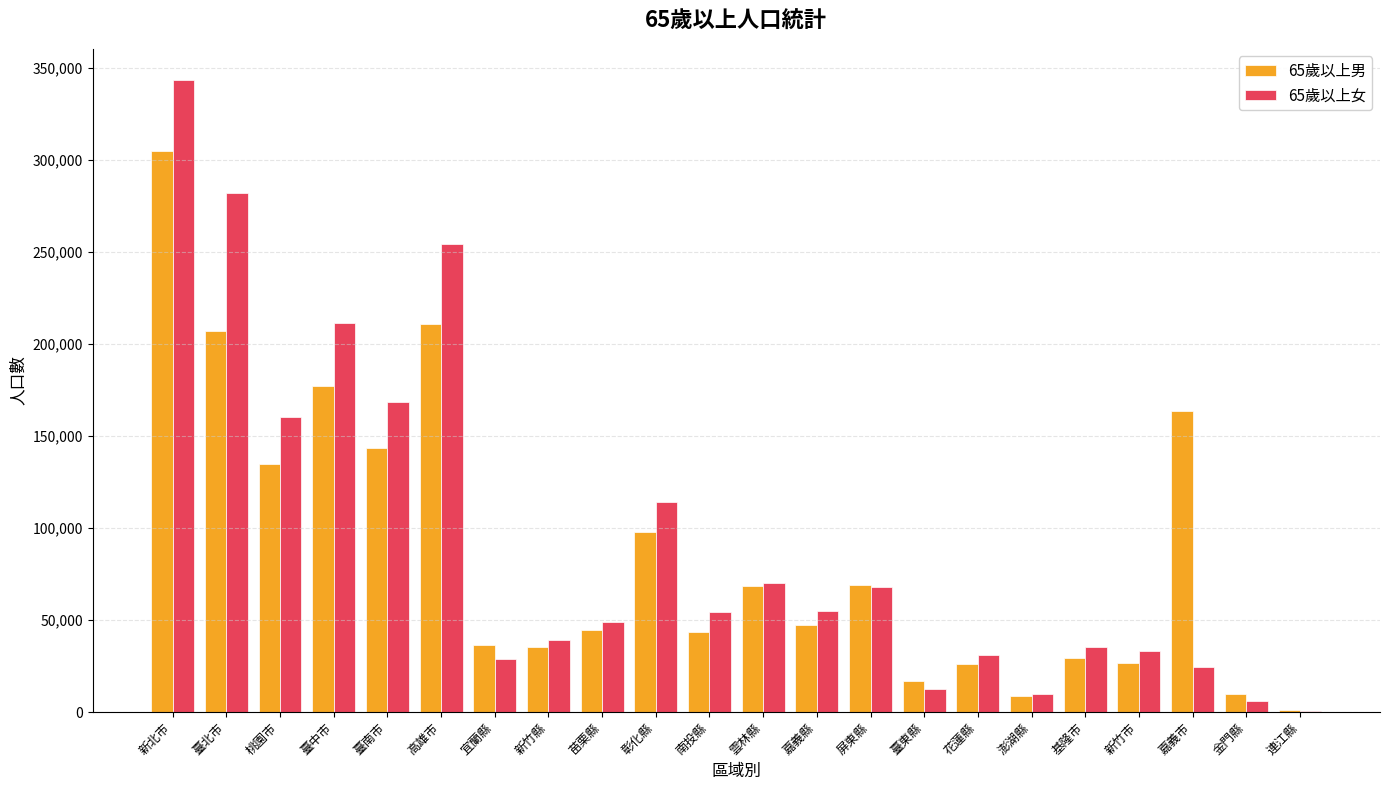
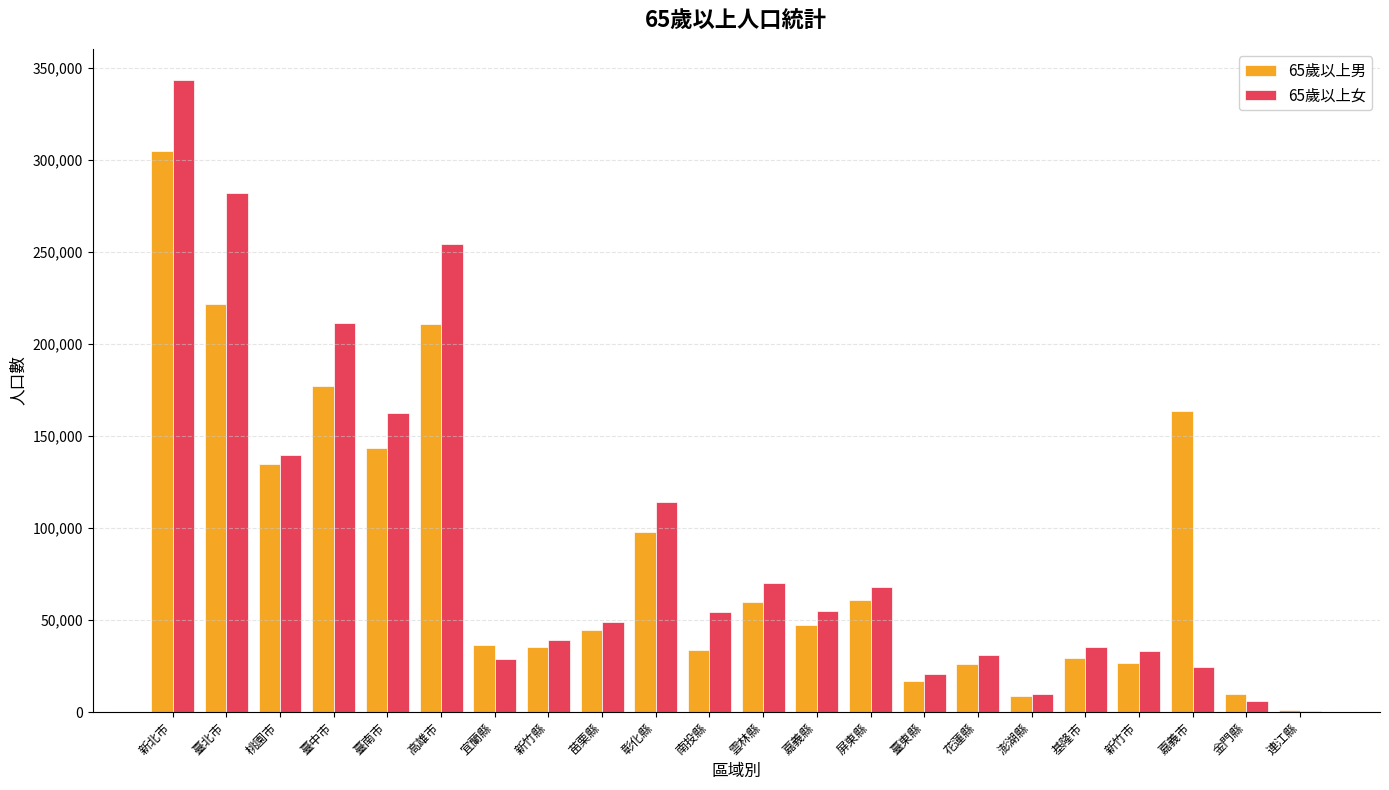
65歲以上男, 臺北市: 207,000 -> 221,000
65歲以上女, 桃園市: 160,000 -> 140,000
65歲以上女, 臺南市: 168,000 -> 162,000
65歲以上男, 南投縣: 43,000 -> 34,000
65歲以上男, 雲林縣: 69,000 -> 60,000
65歲以上男, 屏東縣: 69,000 -> 61,000
65歲以上女, 臺東縣: 13,000 -> 21,000
